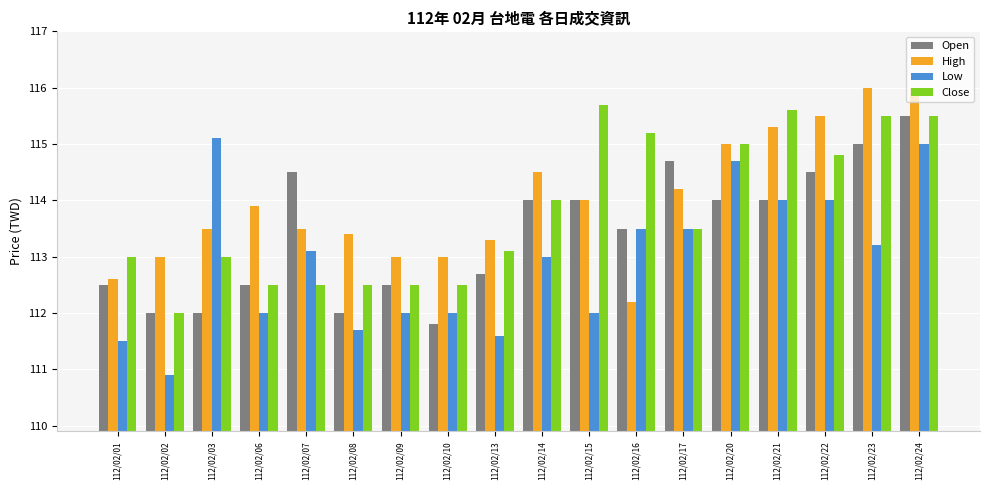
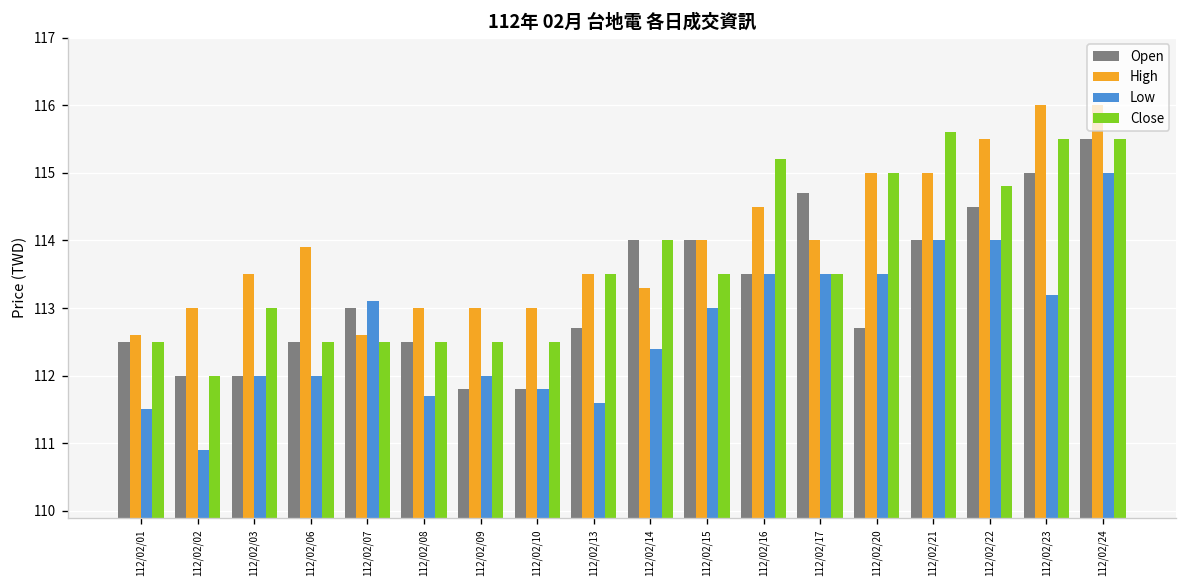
Close, 112/02/01: 113.0 -> 112.5
Low, 112/02/03: 115.1 -> 112.0
Open, 112/02/07: 114.5 -> 113.0
High, 112/02/07: 113.5 -> 112.6
Open, 112/02/08: 112.0 -> 112.5
High, 112/02/08: 113.4 -> 113.0
Open, 112/02/09: 112.5 -> 111.8
Low, 112/02/10: 112.0 -> 111.8
High, 112/02/13: 113.3 -> 113.5
Close, 112/02/13: 113.1 -> 113.5
High, 112/02/14: 114.5 -> 113.3
Low, 112/02/14: 113.0 -> 112.4
Low, 112/02/15: 112 -> 113
Close, 112/02/15: 115.7 -> 113.5
High, 112/02/16: 112.2 -> 114.5
High, 112/02/17: 114.2 -> 114.0
Open, 112/02/20: 114.0 -> 112.7
Low, 112/02/20: 114.7 -> 113.5
High, 112/02/21: 115.3 -> 115.0
